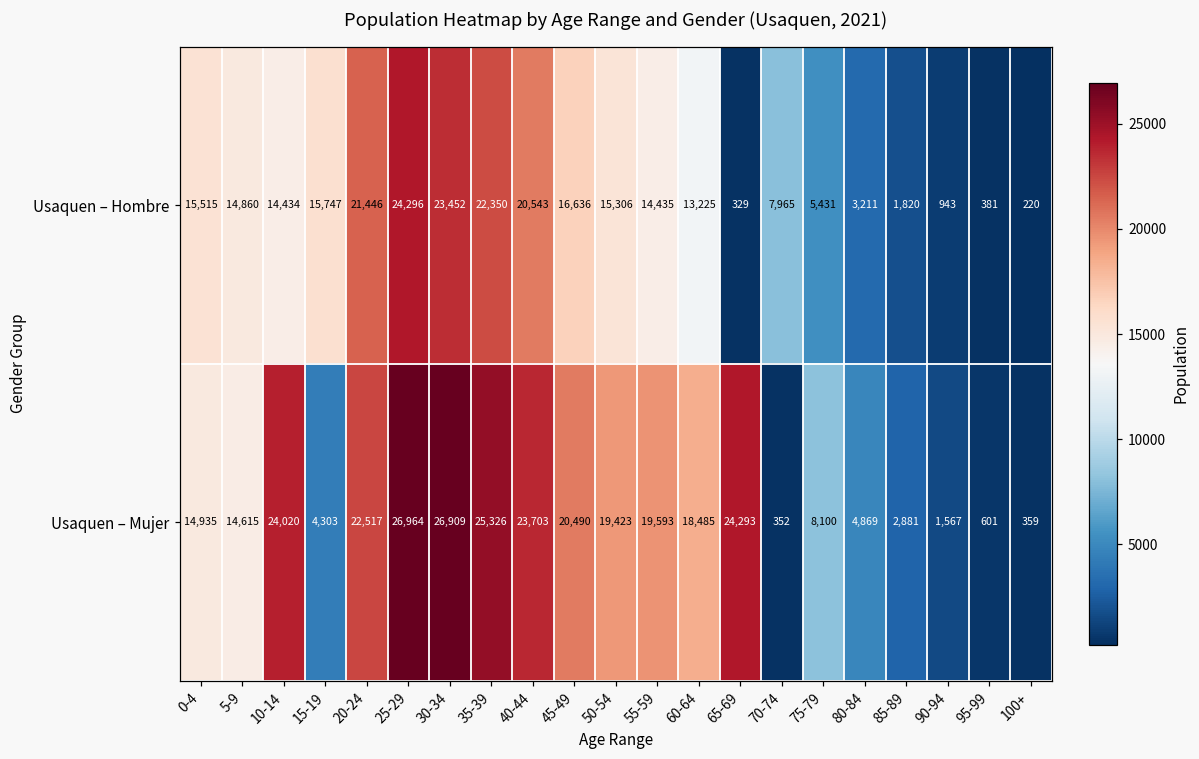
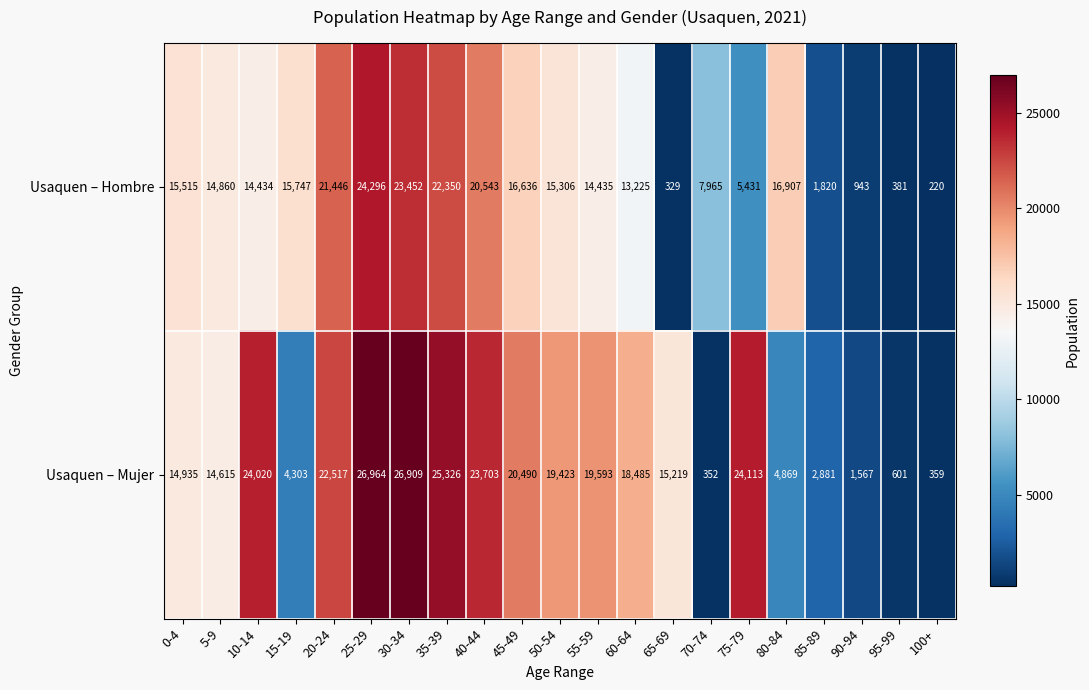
Usaquen – Hombre, 80-84: 3,211 -> 16,907
Usaquen – Mujer, 65-69: 24,293 -> 15,219
Usaquen – Mujer, 75-79: 8,100 -> 24,113
